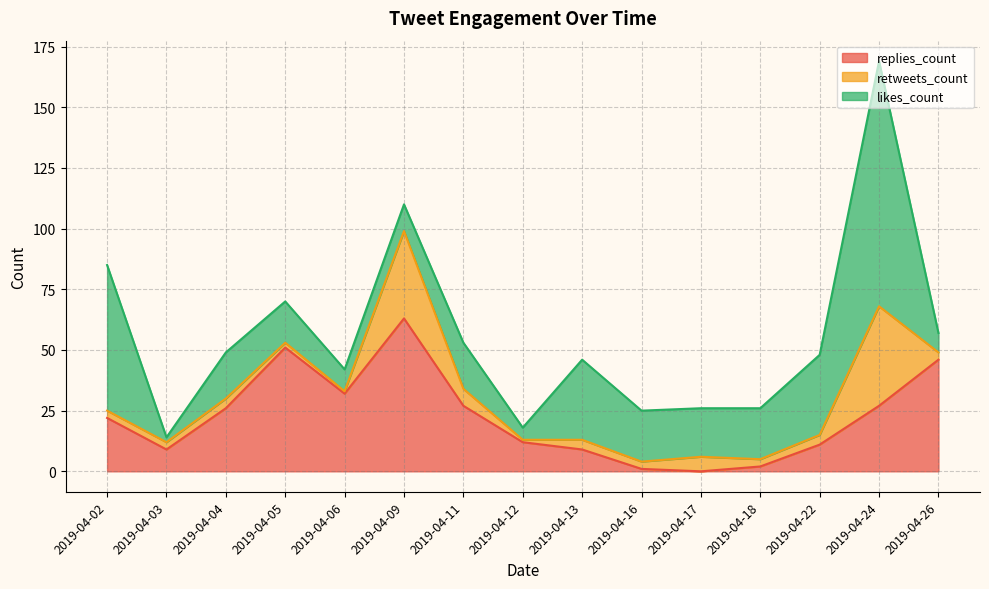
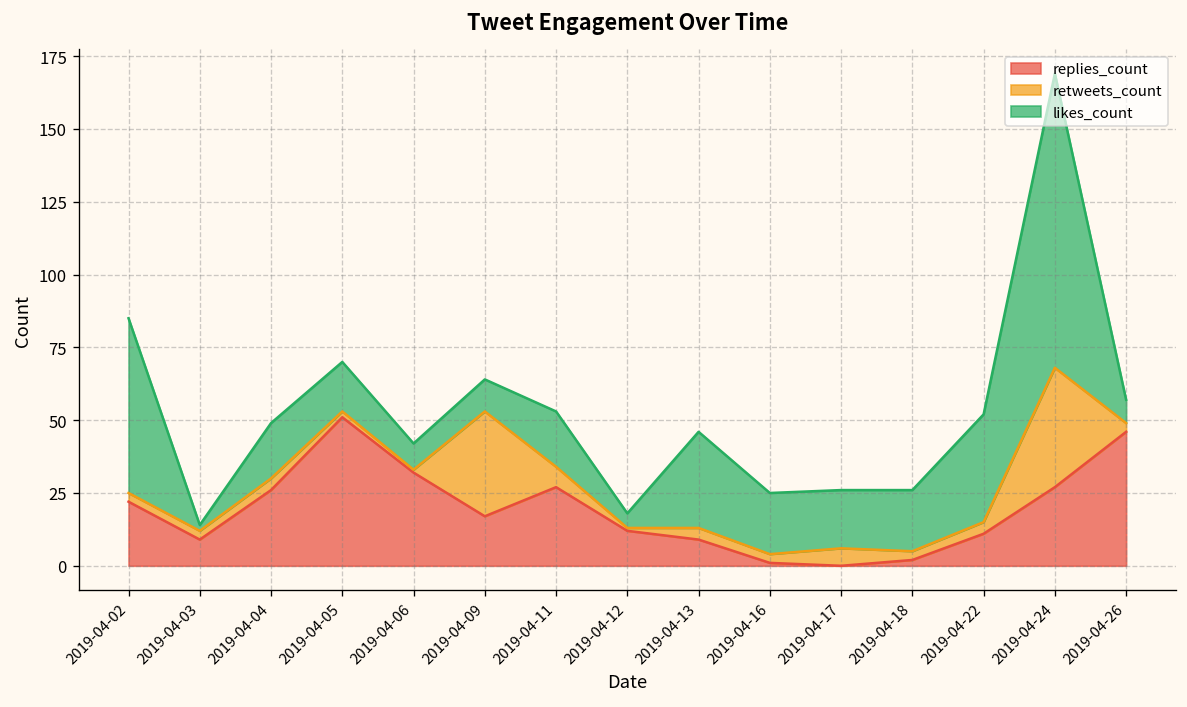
replies_count, 2019-04-09: 63 -> 17
likes_count, 2019-04-22: 33 -> 37
